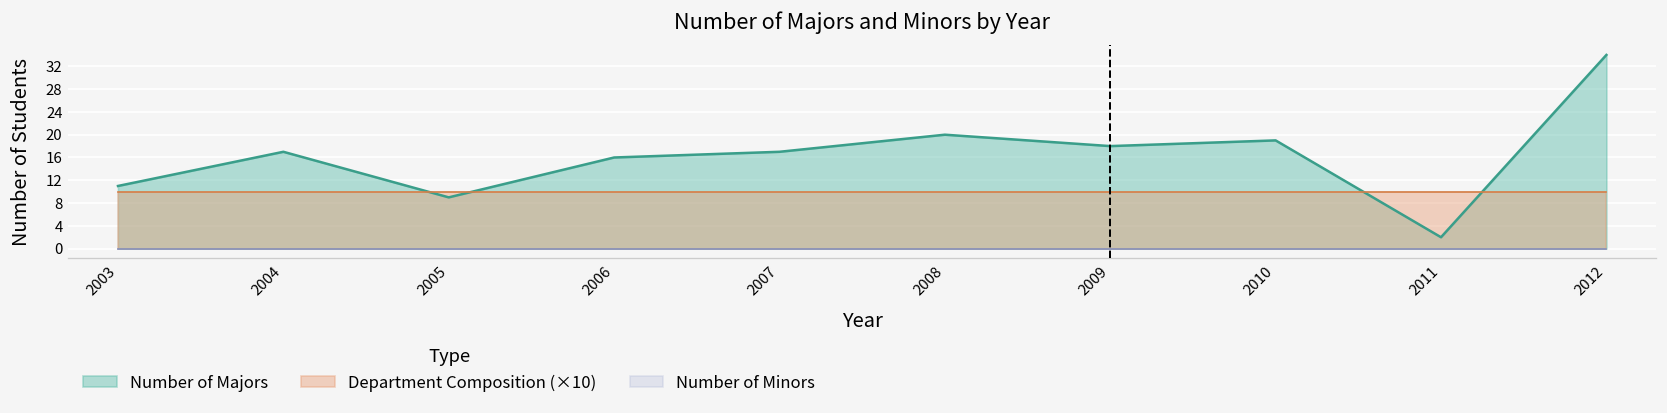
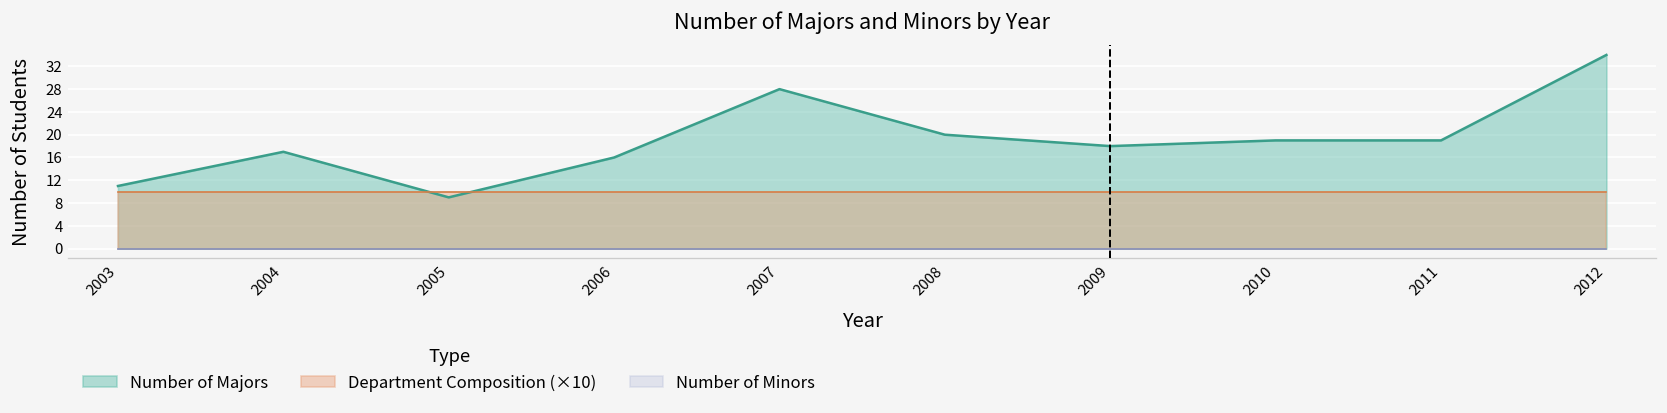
Number of Majors, 2007: 17 -> 28
Number of Majors, 2011: 2 -> 19
